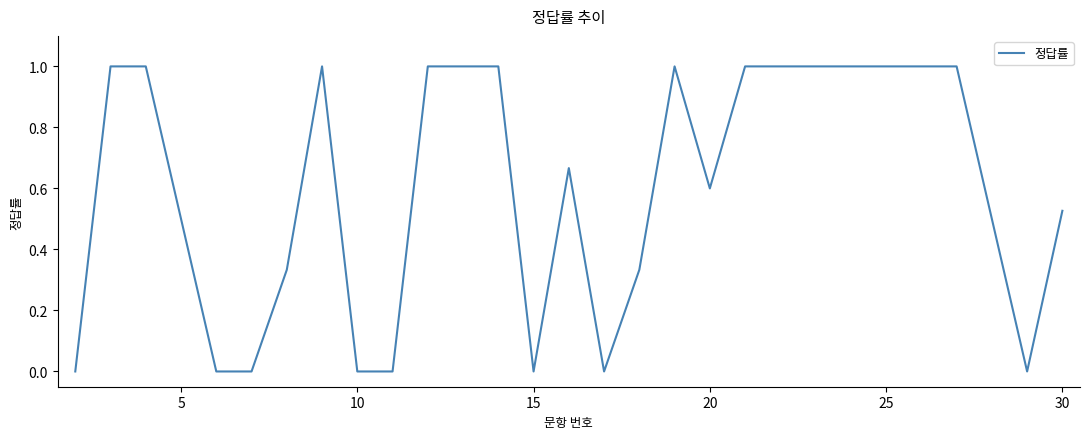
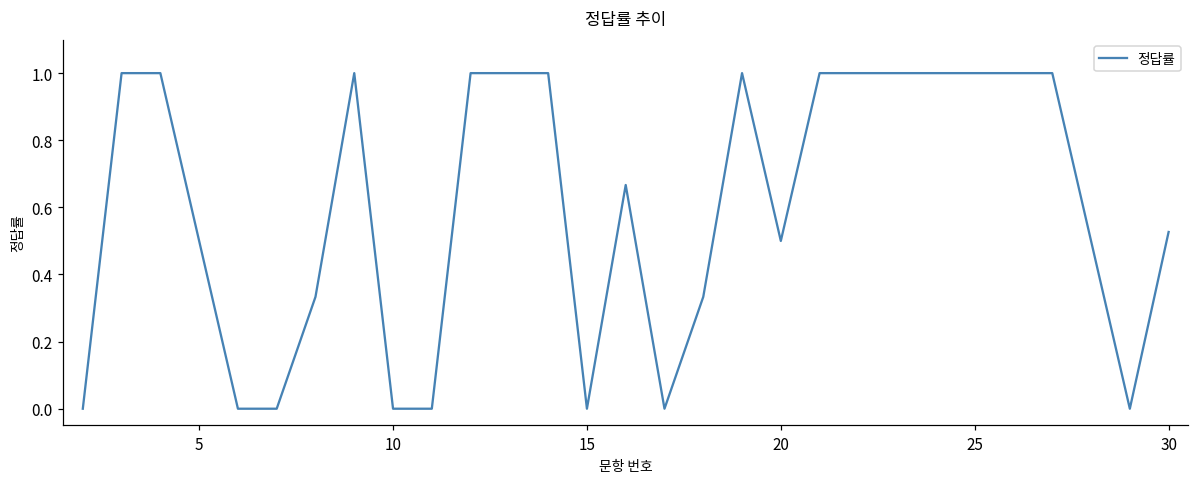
20: 0.6 -> 0.5
